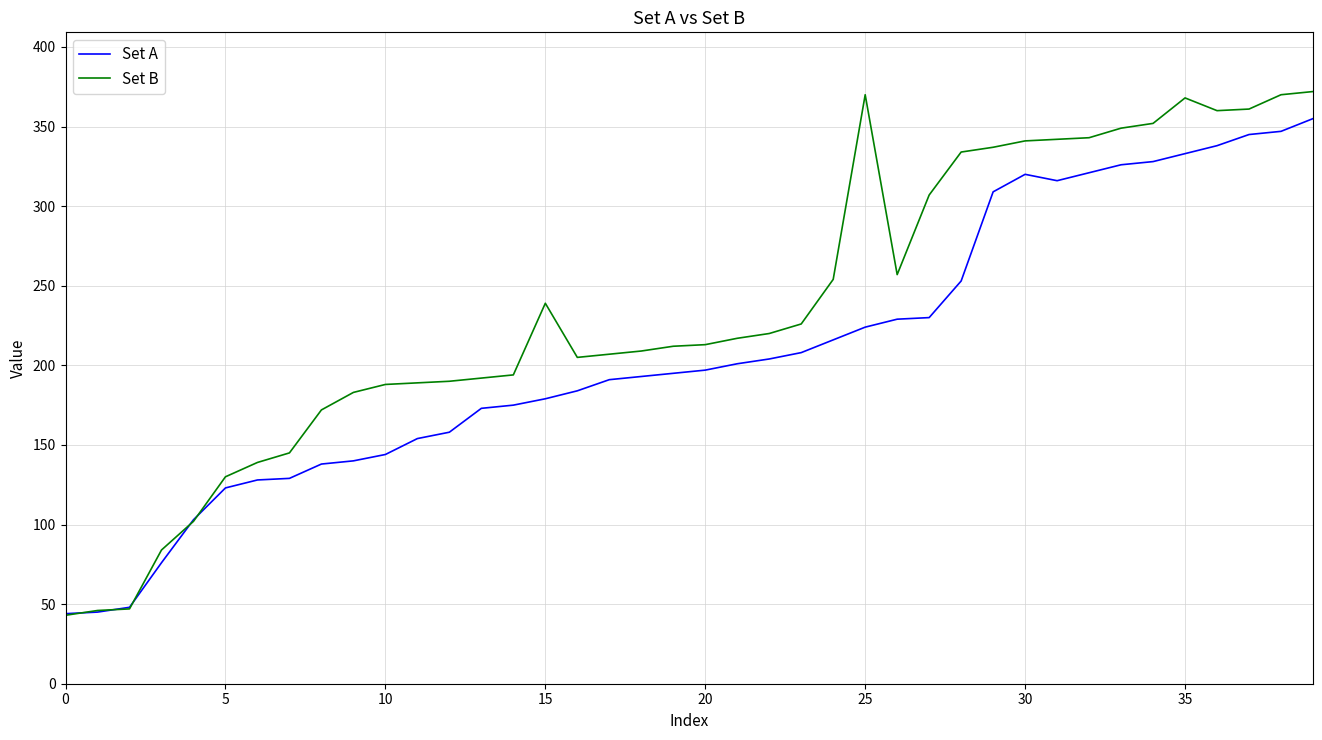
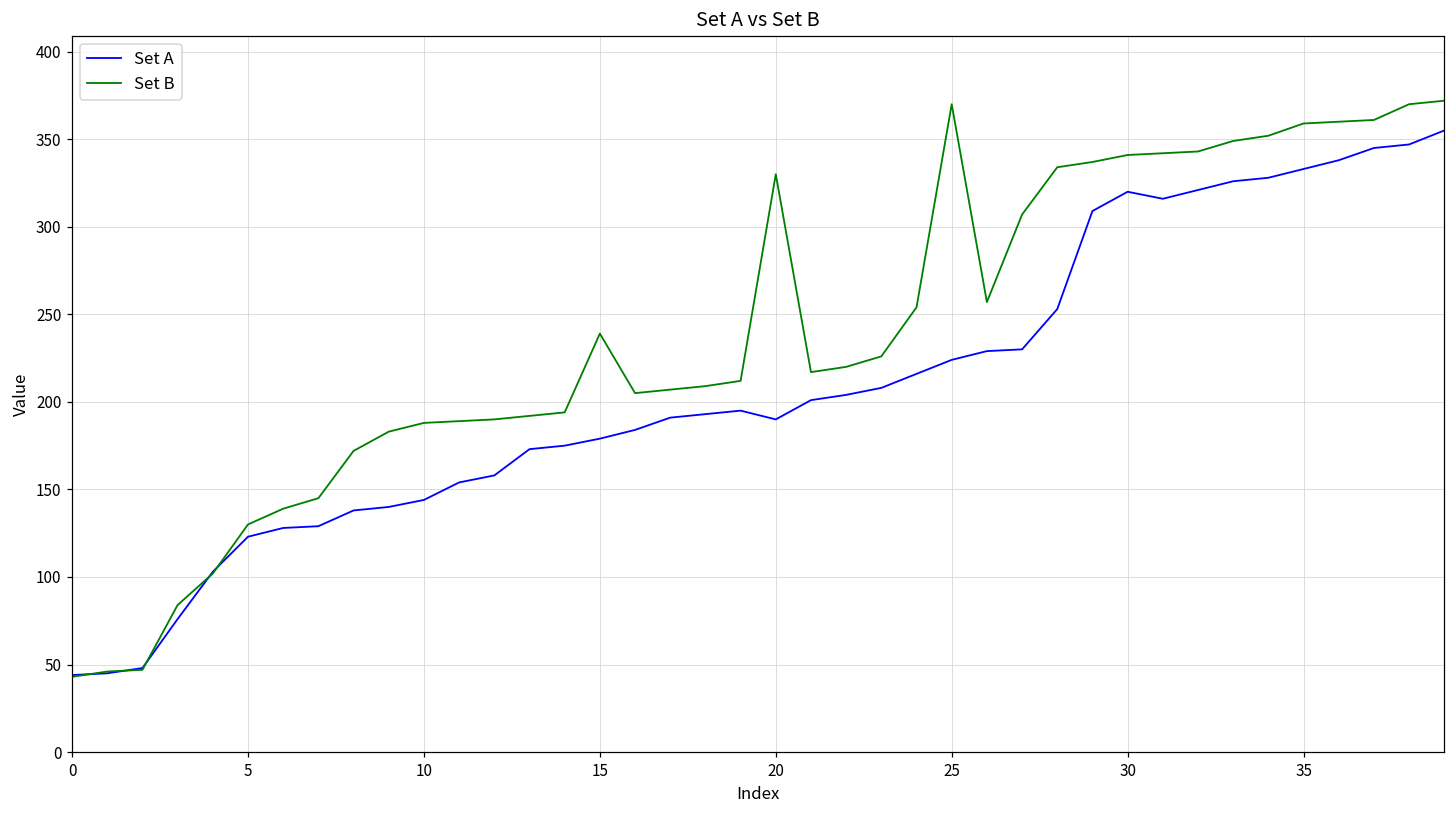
Set A, 20: 197 -> 190
Set B, 20: 213 -> 330
Set B, 35: 368 -> 359
